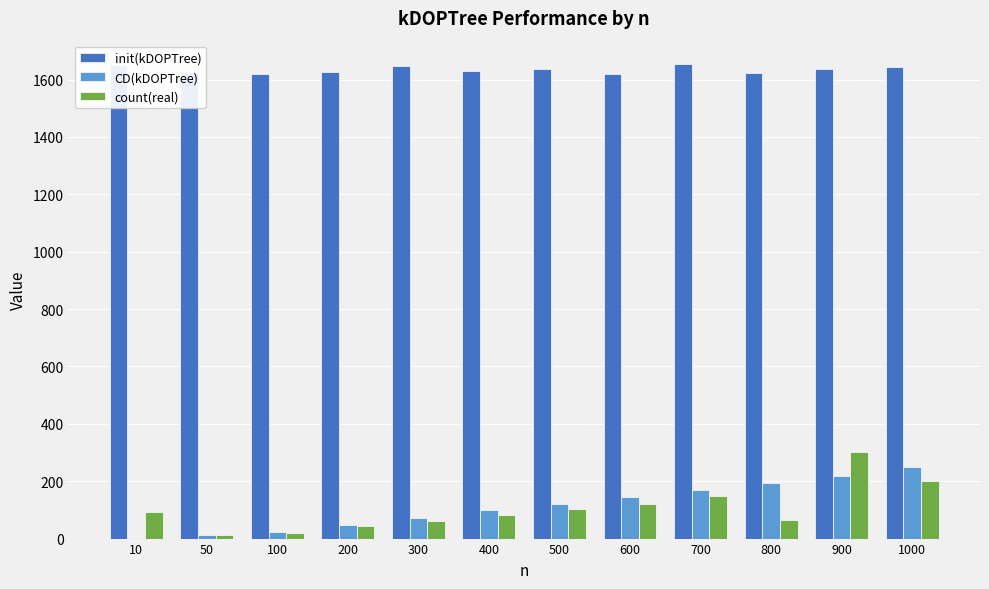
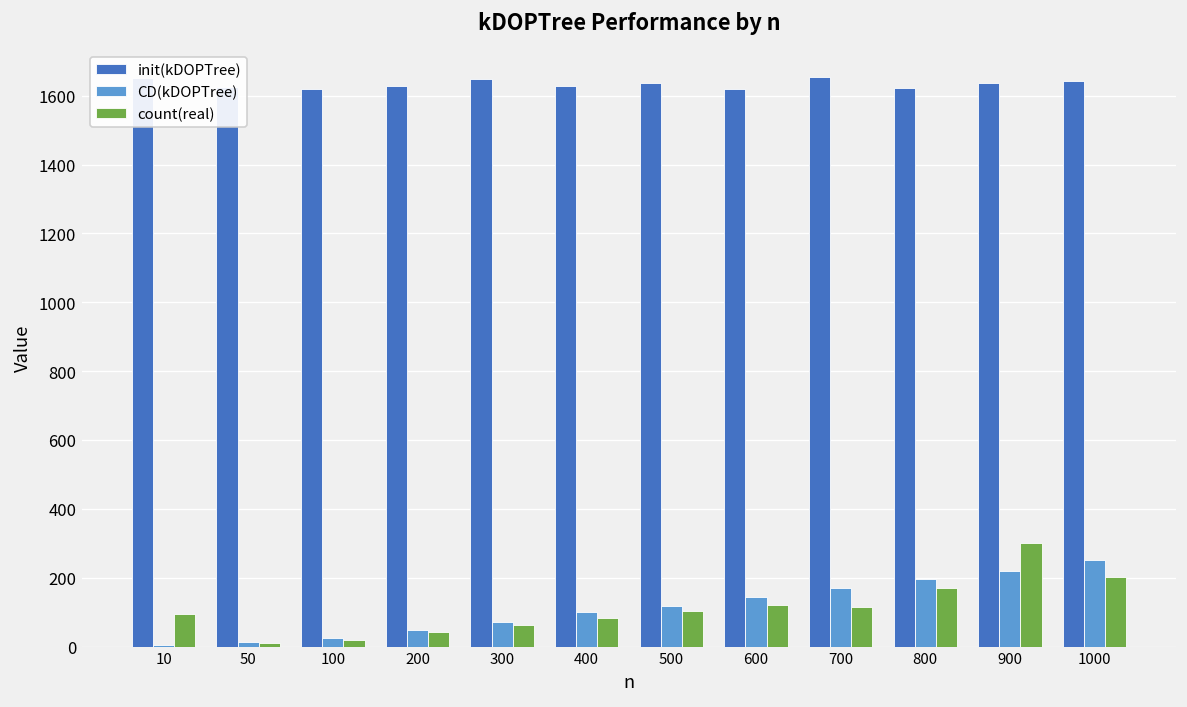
count(real), 700: 150 -> 110
count(real), 800: 70 -> 170
